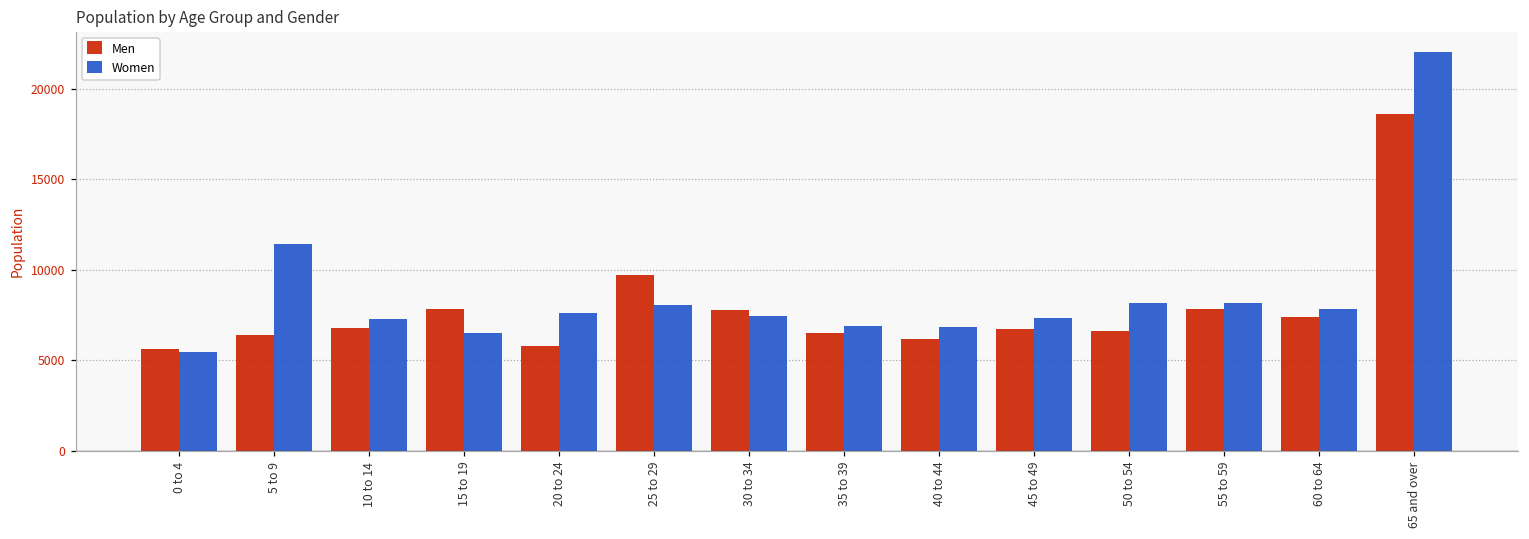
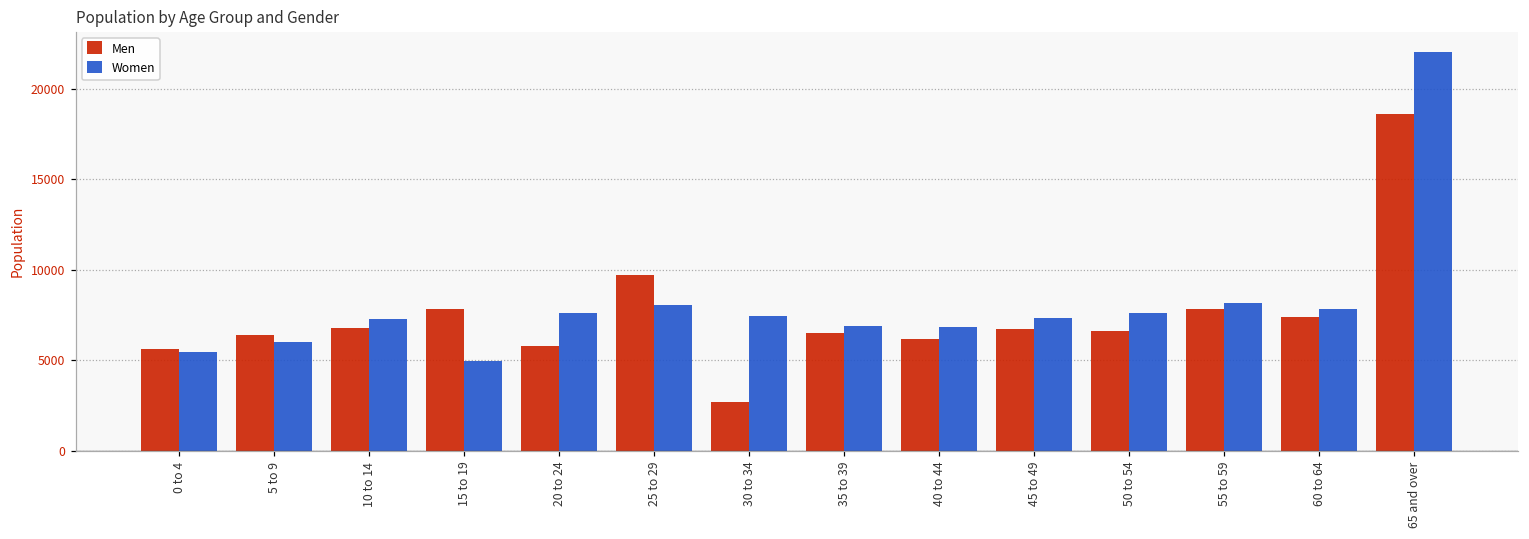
Women, 5 to 9: 11400 -> 6000
Women, 15 to 19: 6500 -> 4900
Men, 30 to 34: 7800 -> 2700
Women, 50 to 54: 8200 -> 7600
